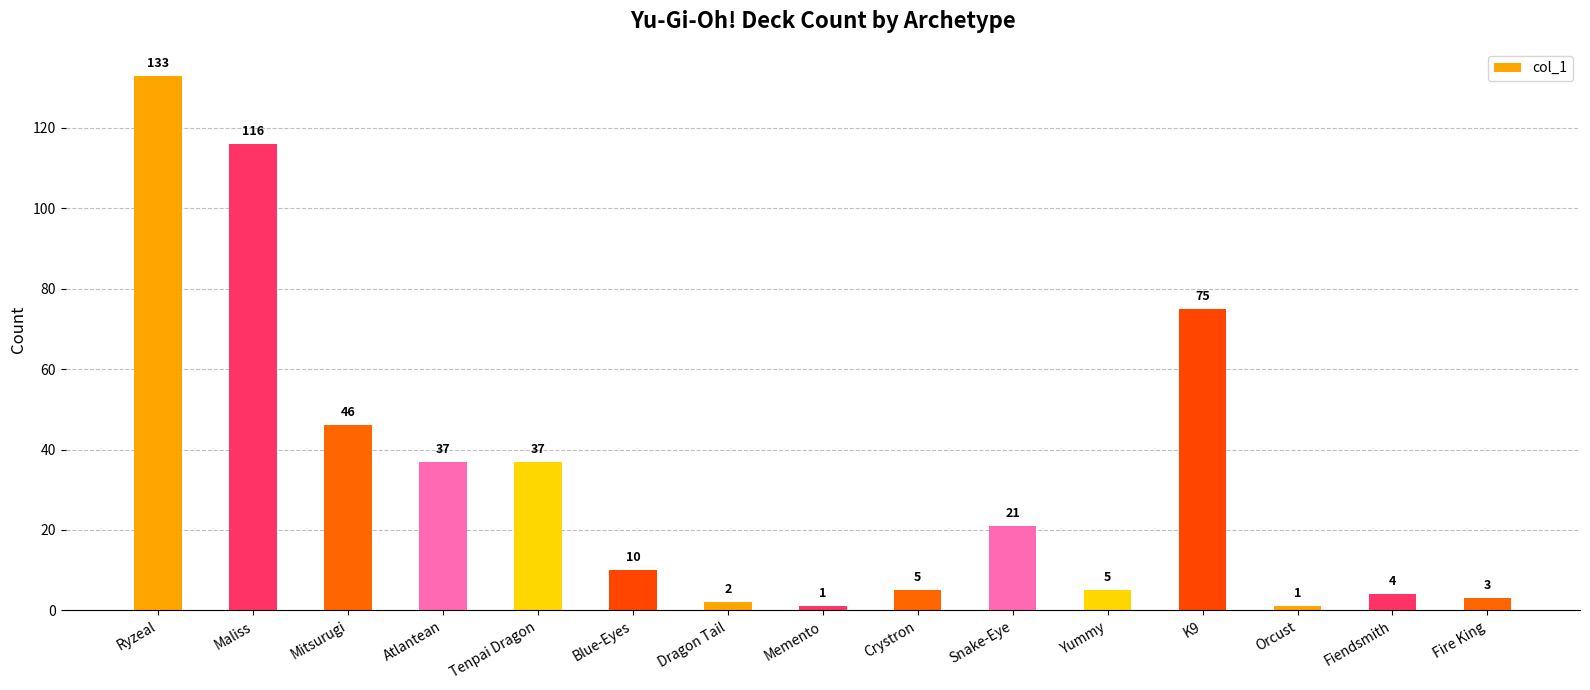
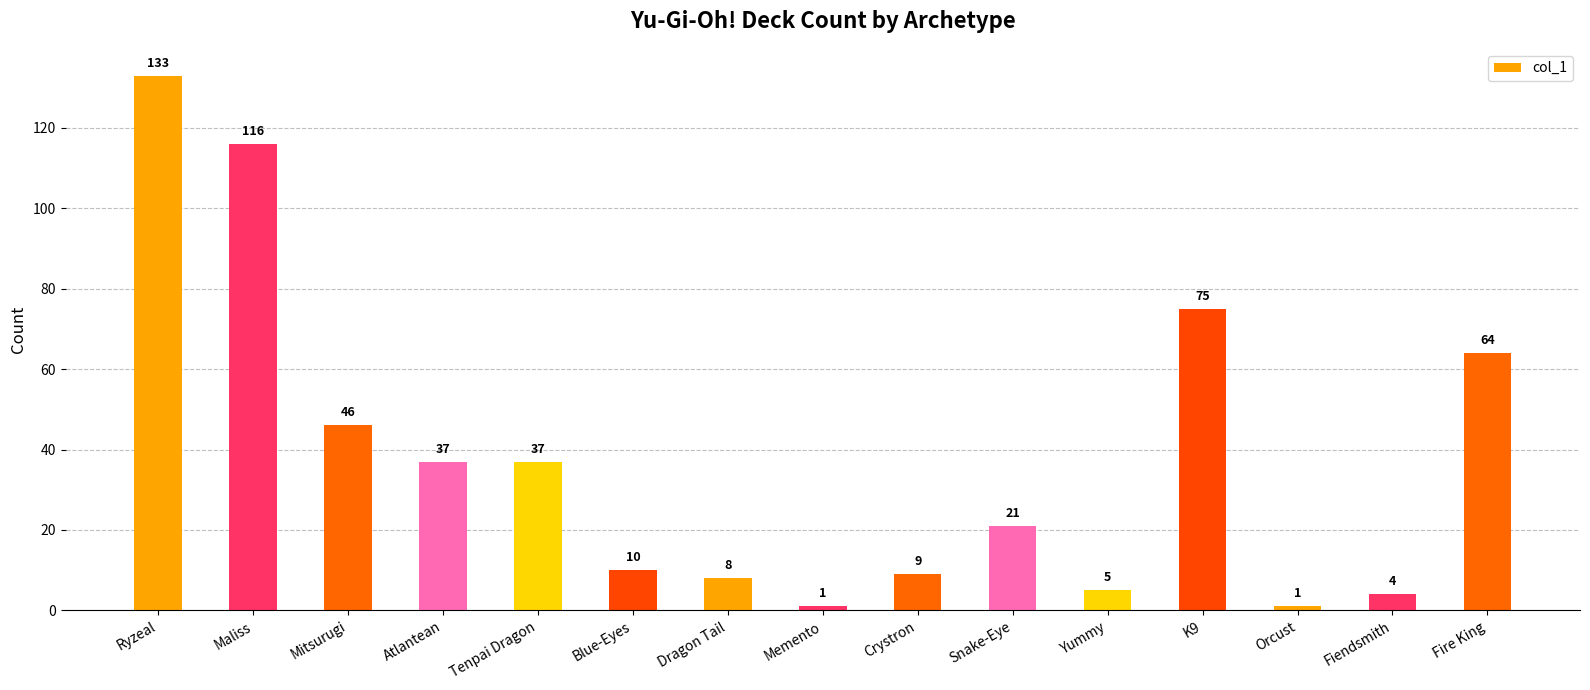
Dragon Tail: 2 -> 8
Crystron: 5 -> 9
Fire King: 3 -> 64
